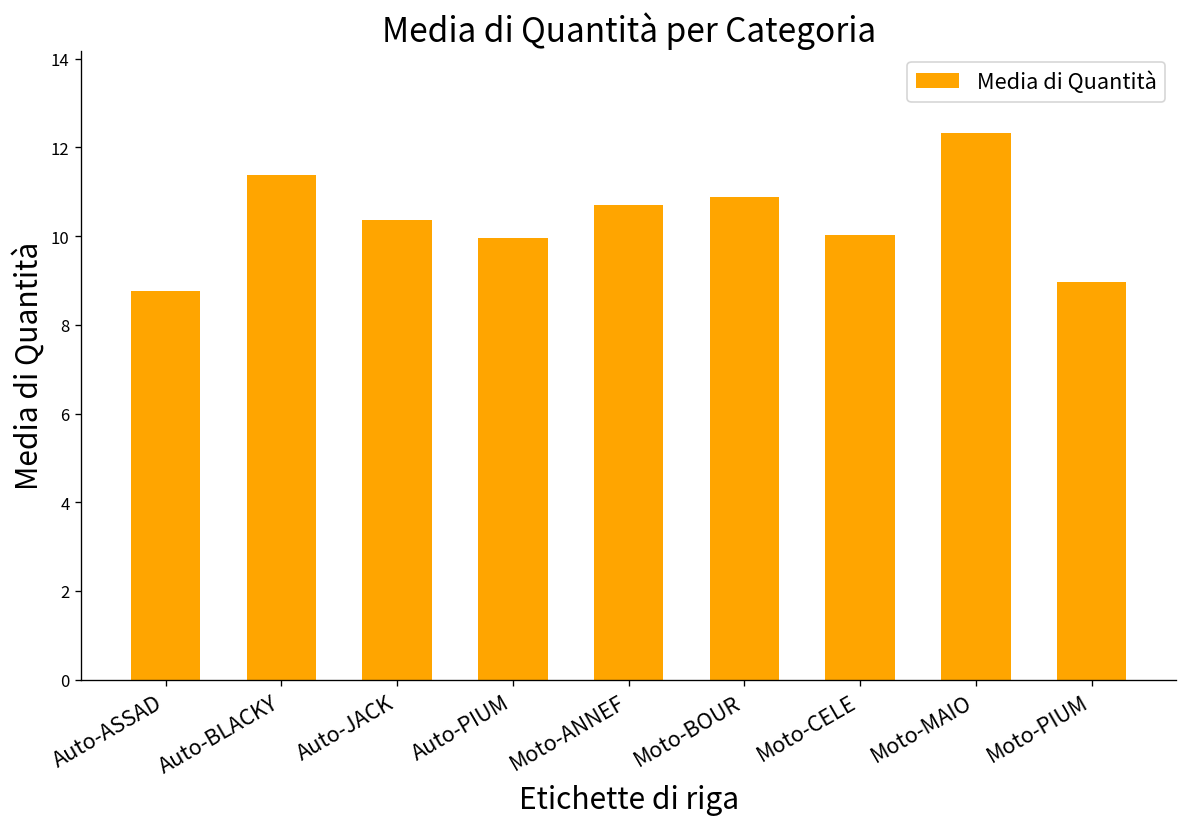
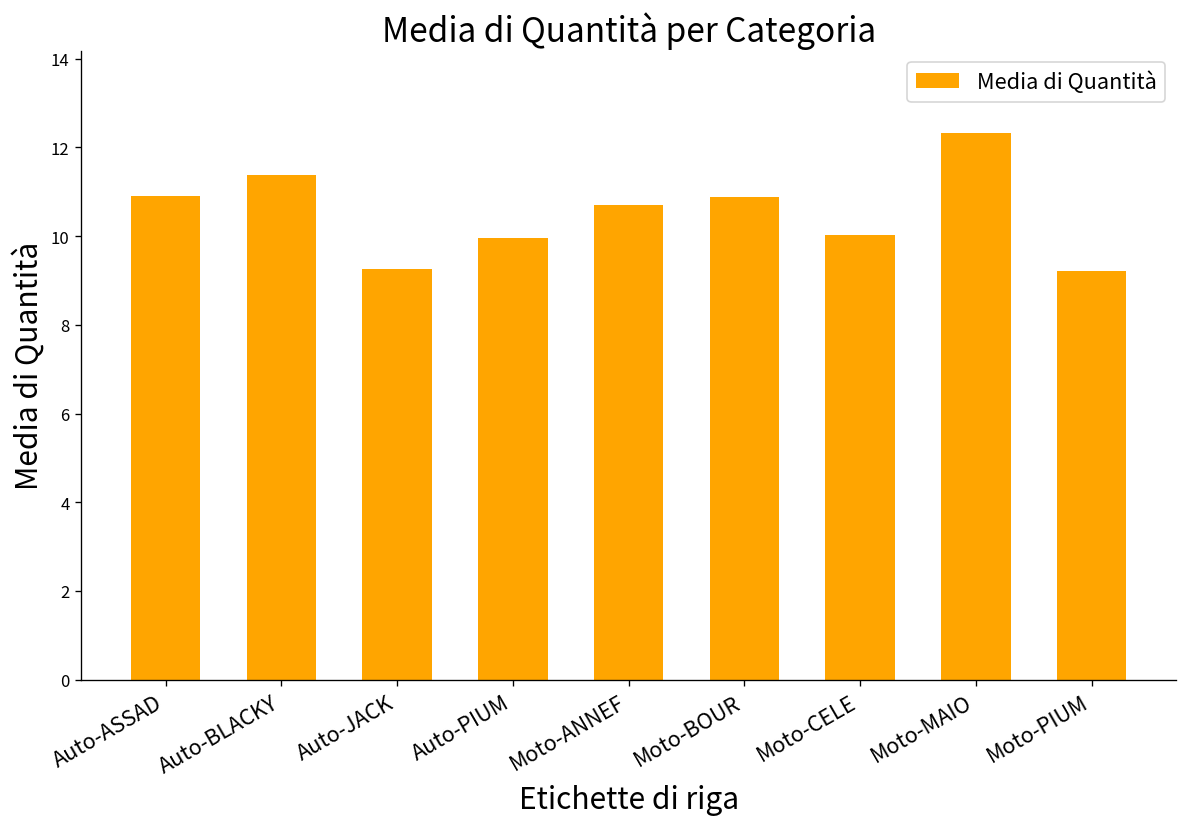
Auto-ASSAD: 8.8 -> 10.9
Auto-JACK: 10.4 -> 9.3
Moto-PIUM: 9.0 -> 9.2
